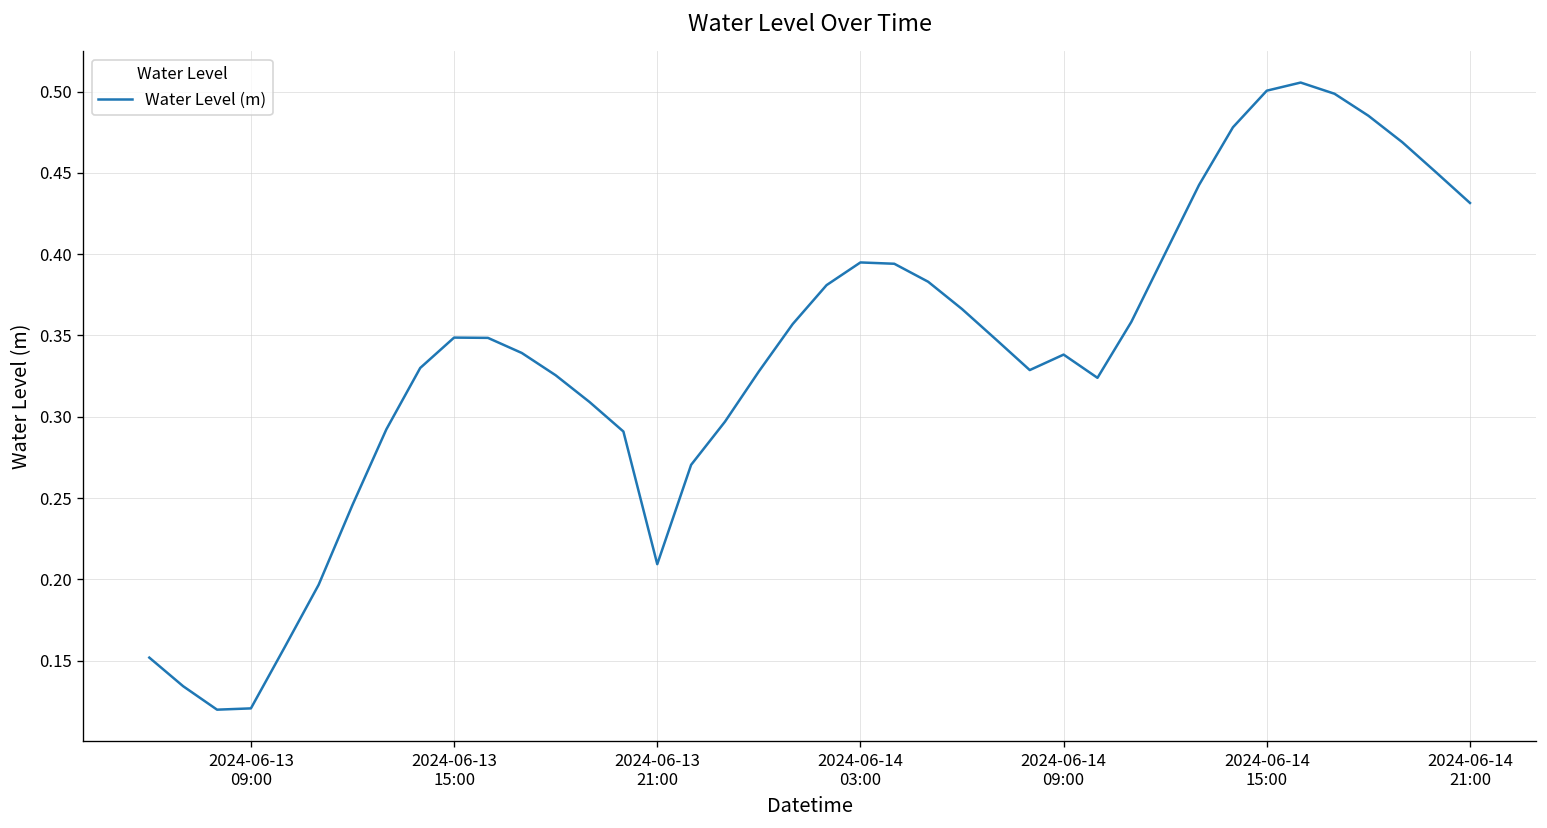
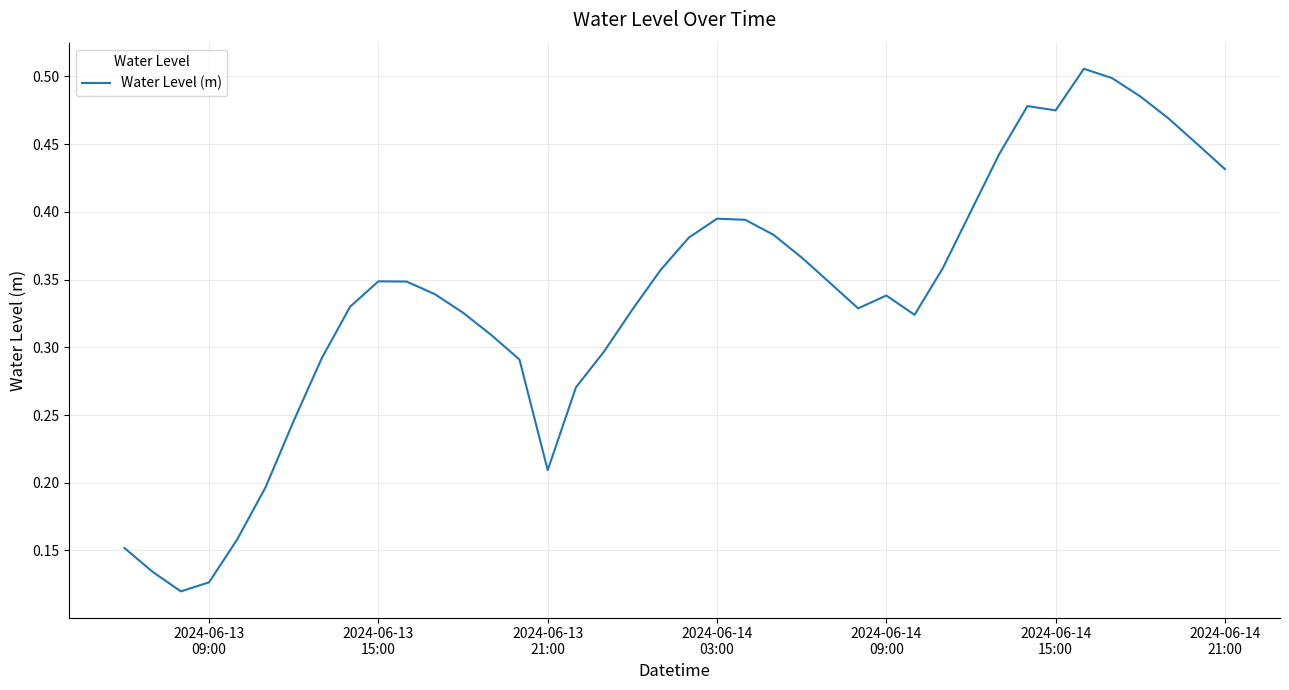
2024-06-13 09:00: 0.121 -> 0.127
2024-06-14 15:00: 0.501 -> 0.475
